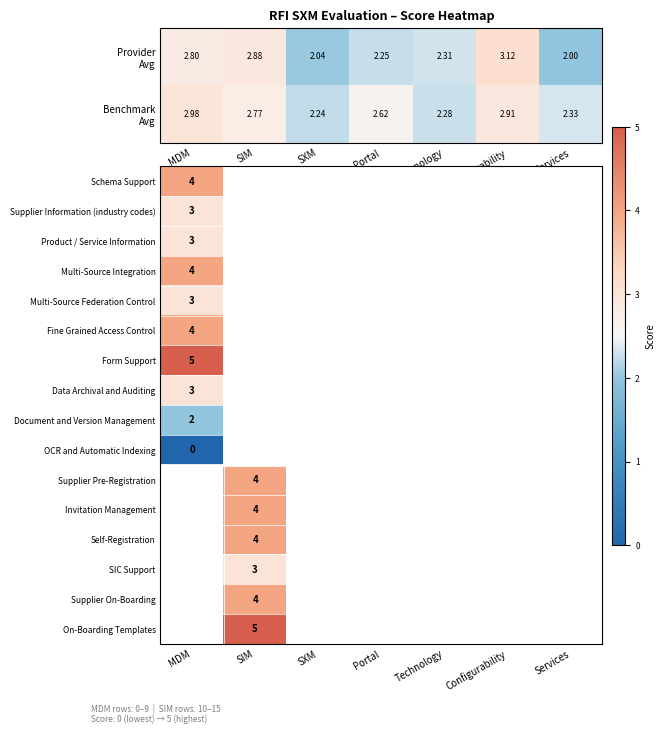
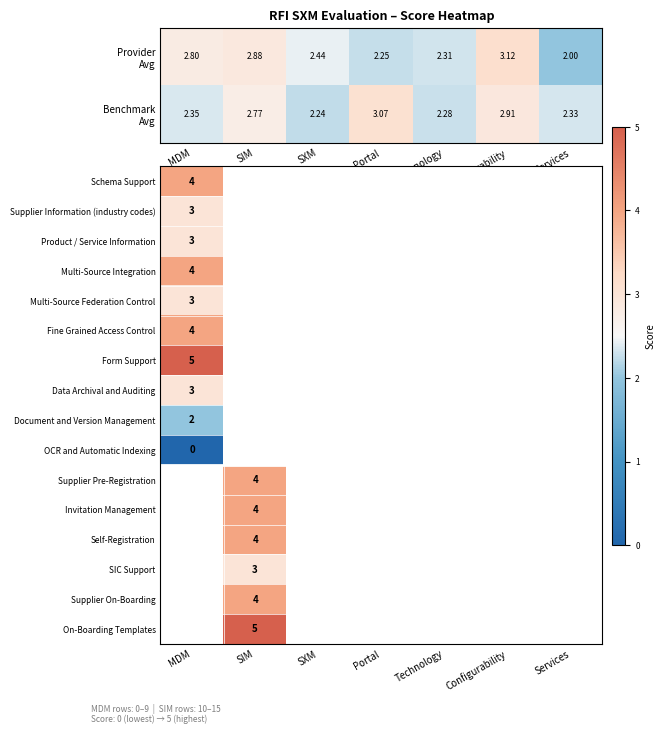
RFI SXM Evaluation – Score Heatmap, Provider Avg, SXM: 2.04 -> 2.44
RFI SXM Evaluation – Score Heatmap, Benchmark Avg, MDM: 2.98 -> 2.35
RFI SXM Evaluation – Score Heatmap, Benchmark Avg, Portal: 2.62 -> 3.07
